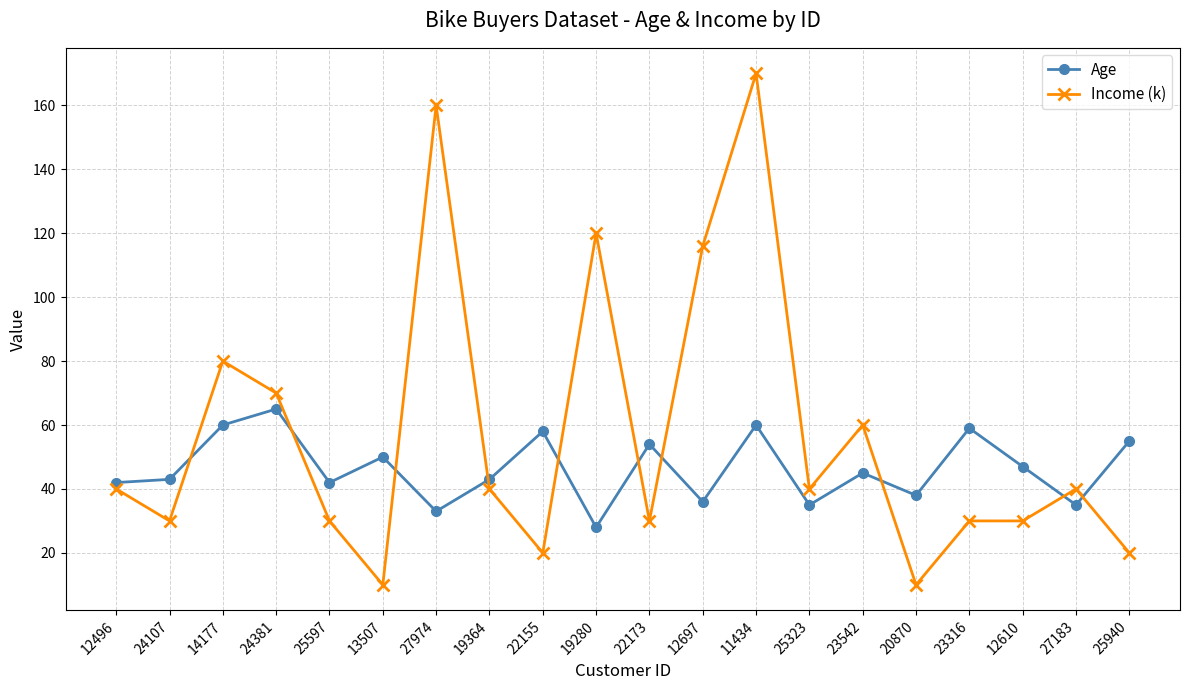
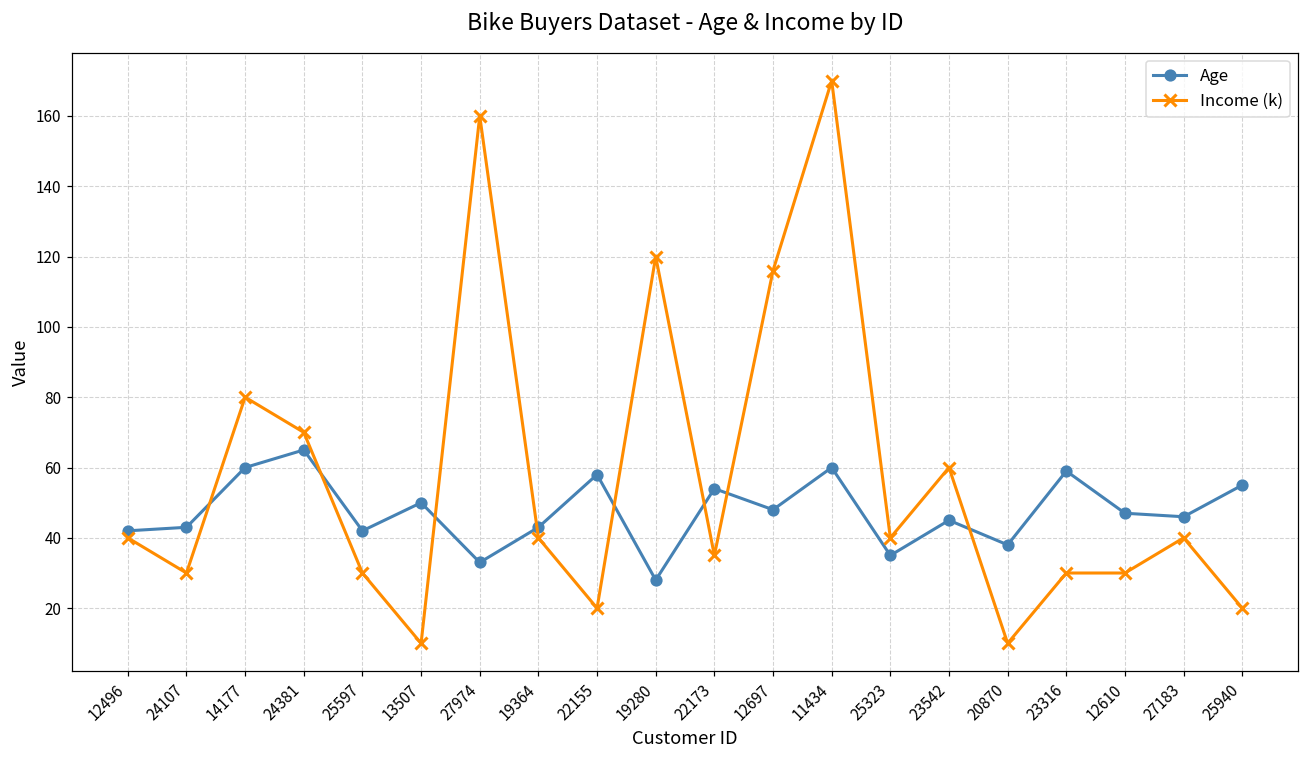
Income (k), 22173: 30 -> 35
Age, 12697: 36 -> 48
Age, 27183: 35 -> 46
